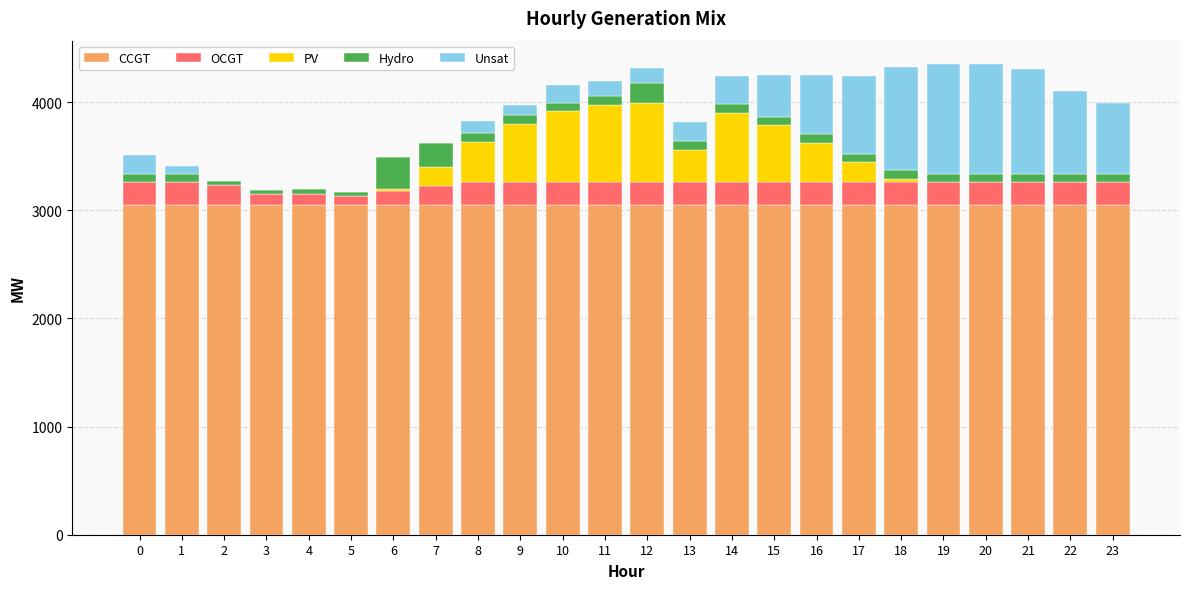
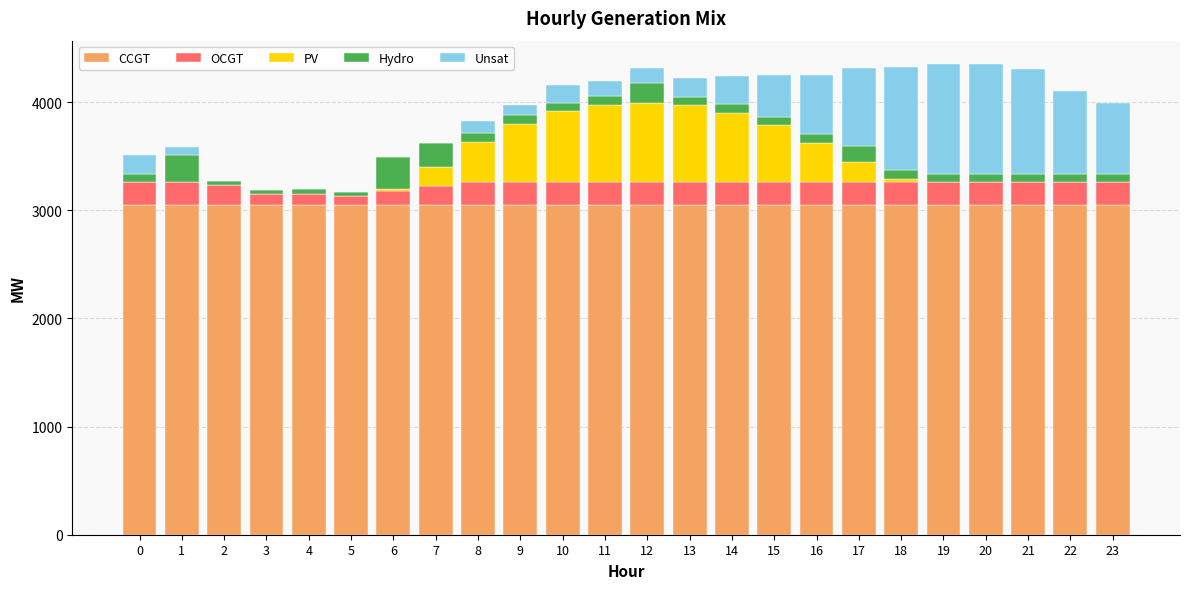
Hydro, 1: 80 -> 260
PV, 13: 300 -> 710
Hydro, 17: 80 -> 150
